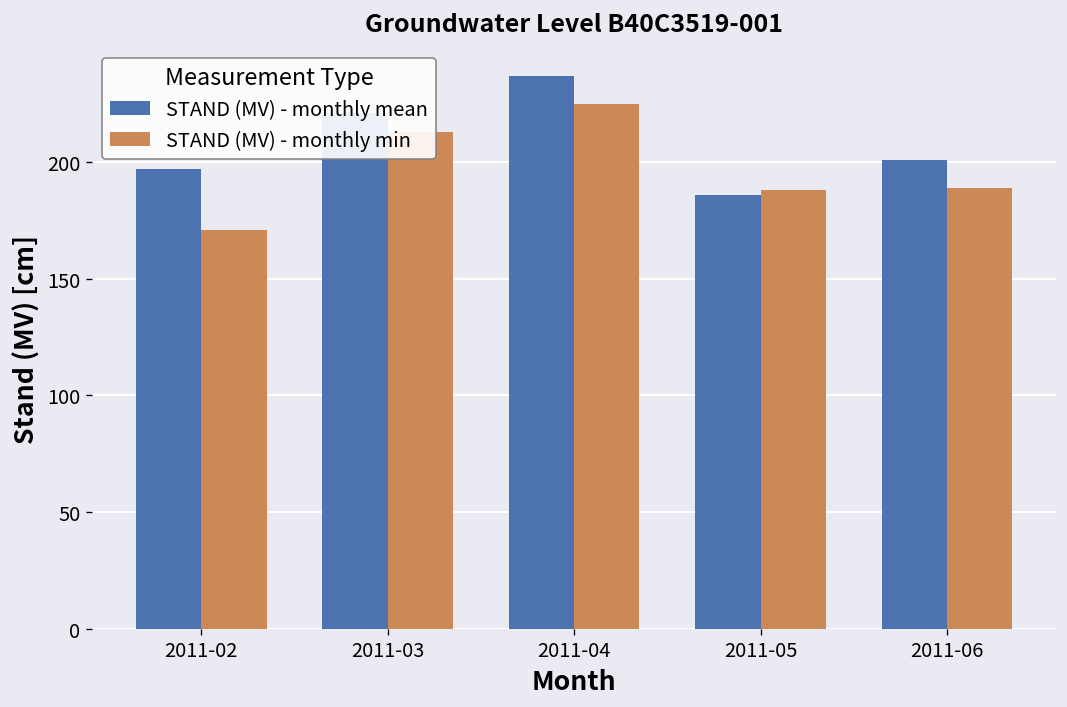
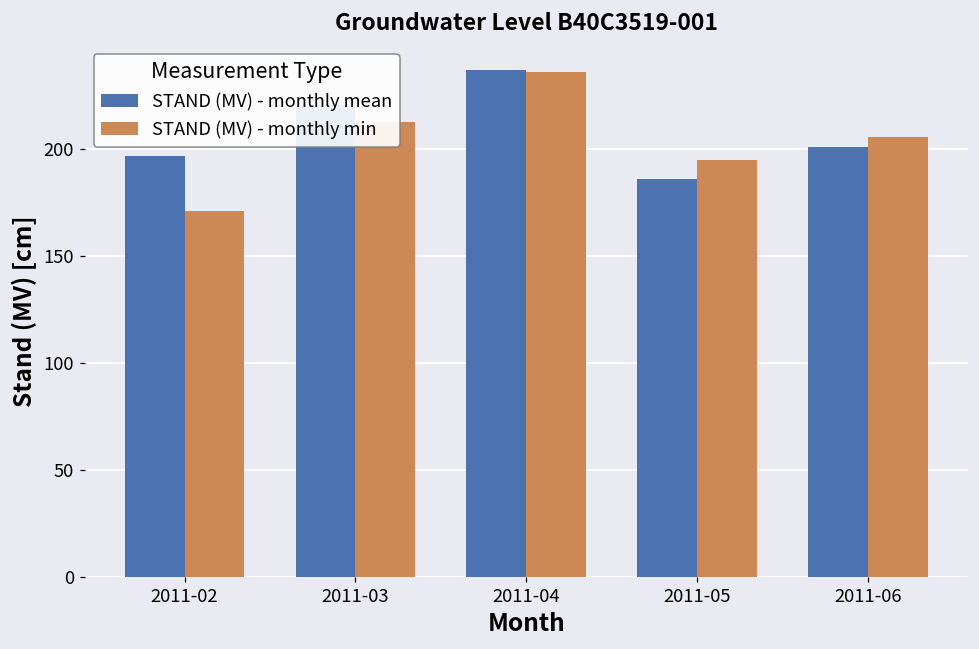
STAND (MV) - monthly min, 2011-04: 225 -> 236
STAND (MV) - monthly min, 2011-05: 188 -> 195
STAND (MV) - monthly min, 2011-06: 189 -> 206
